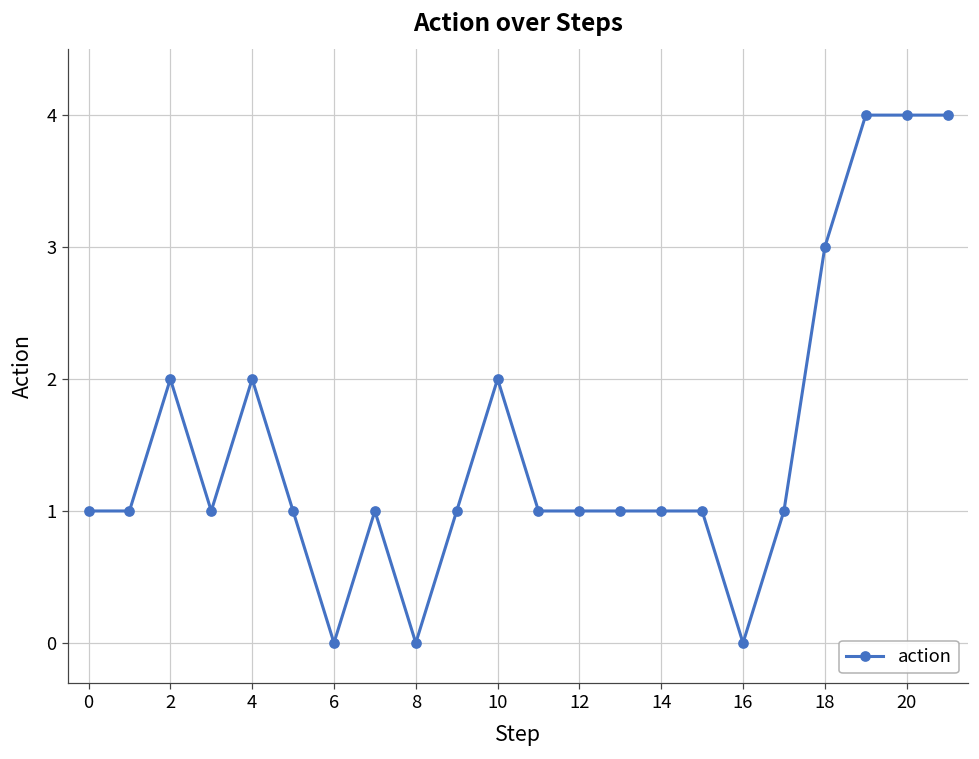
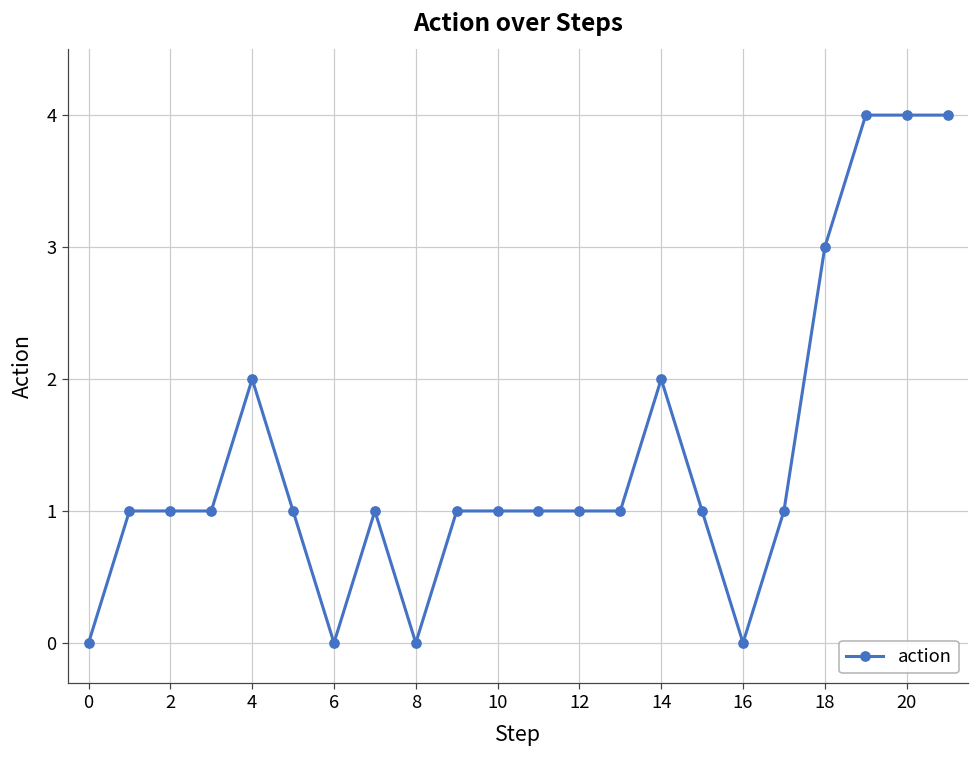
0: 1 -> 0
2: 2 -> 1
10: 2 -> 1
14: 1 -> 2
